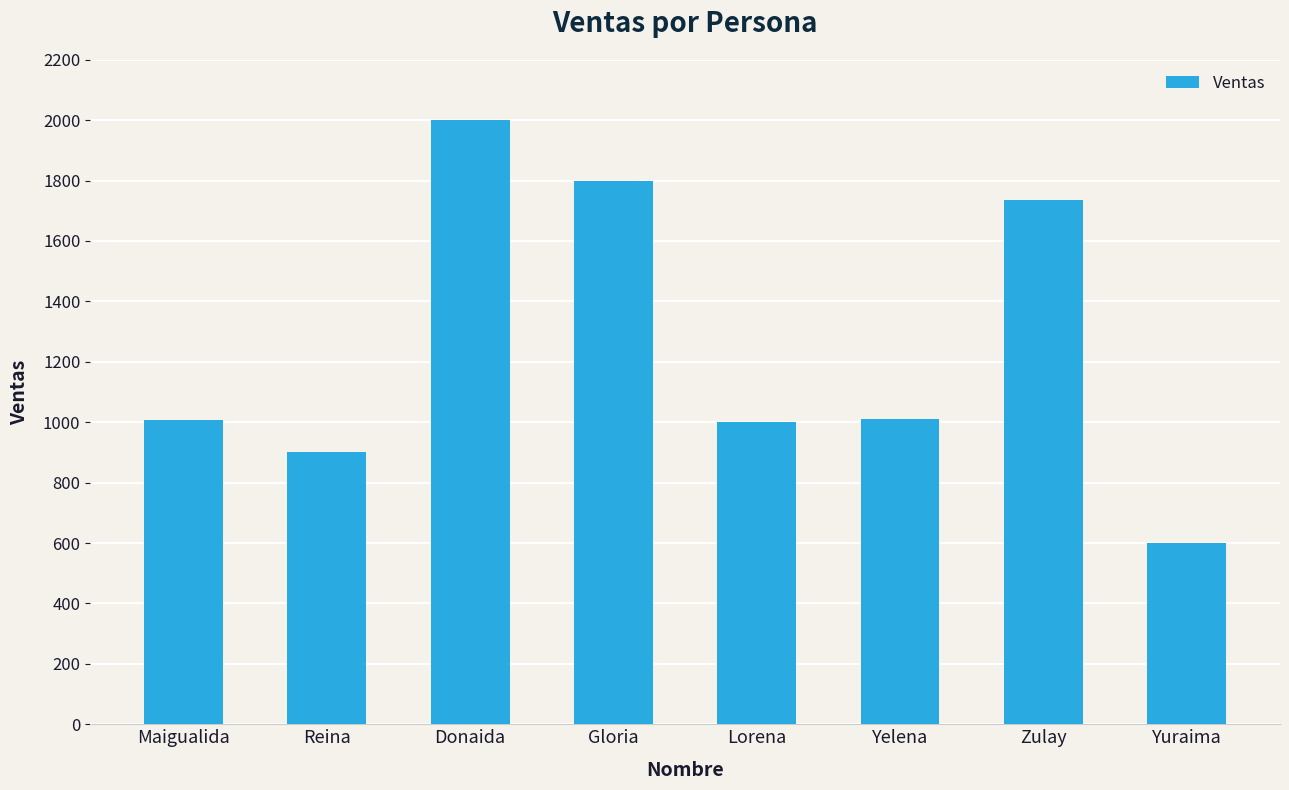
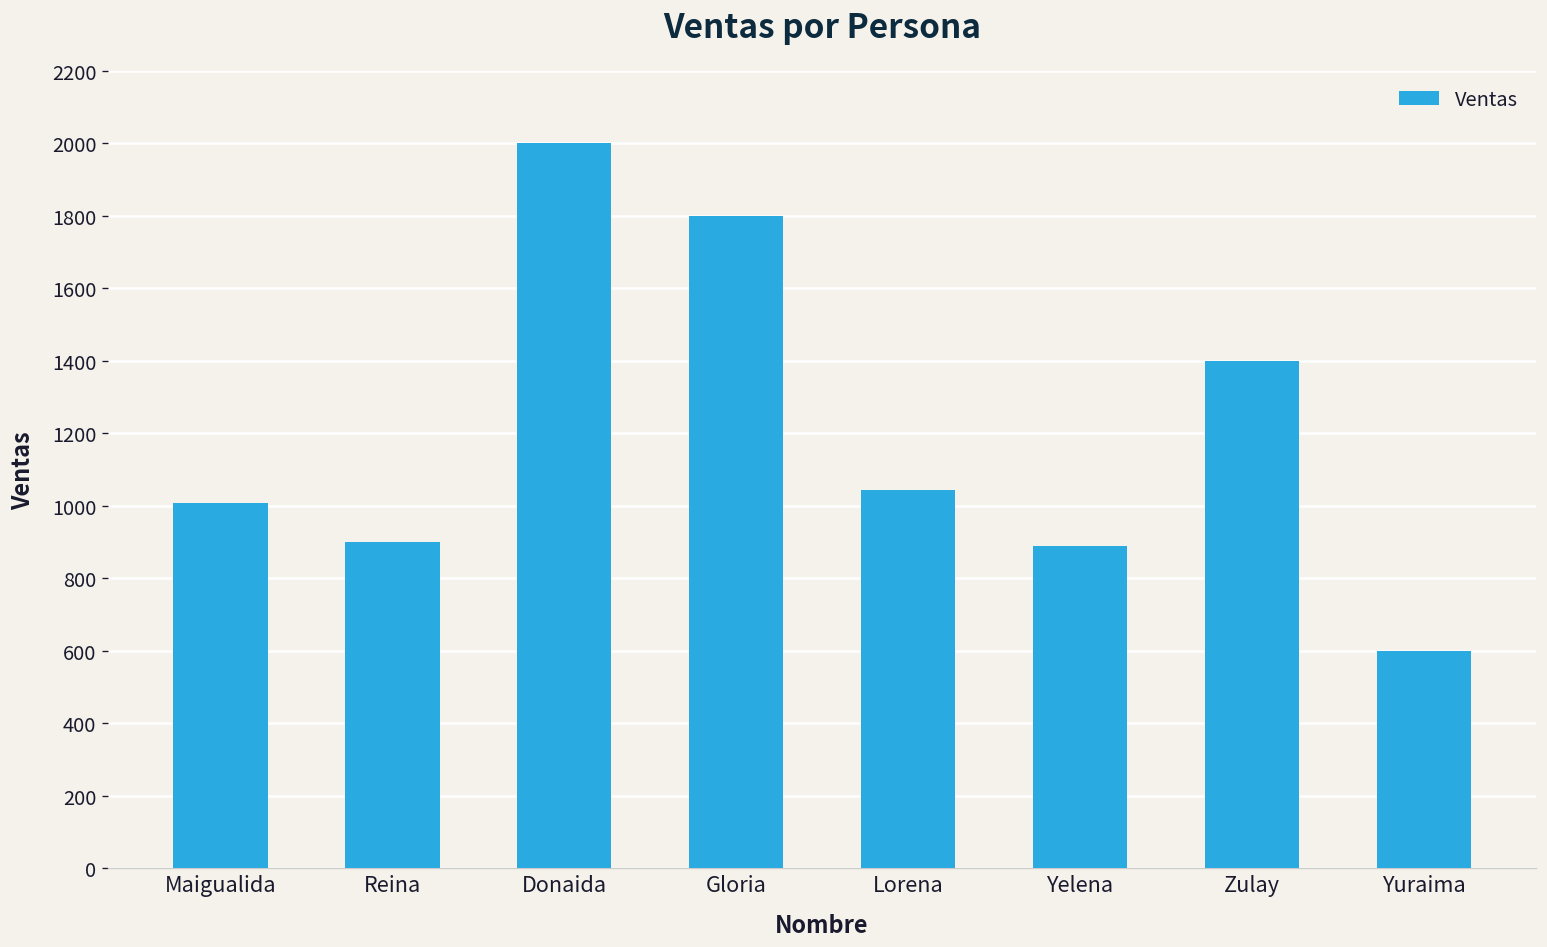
Lorena: 1000 -> 1040
Yelena: 1010 -> 890
Zulay: 1740 -> 1400
